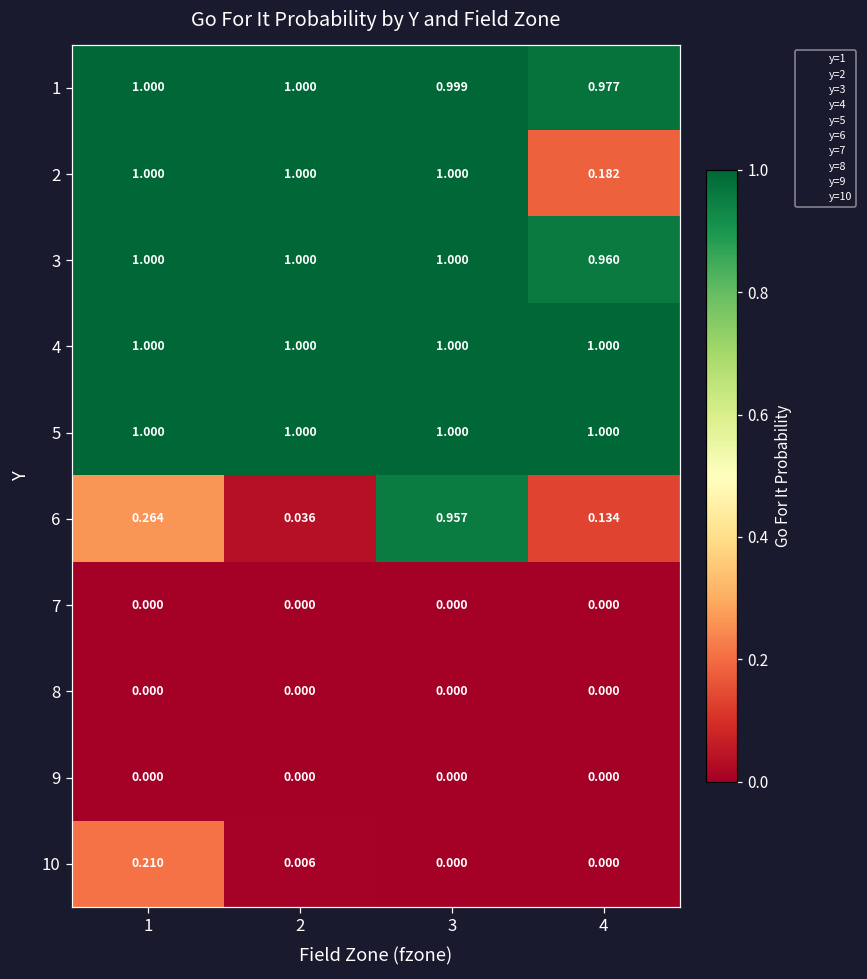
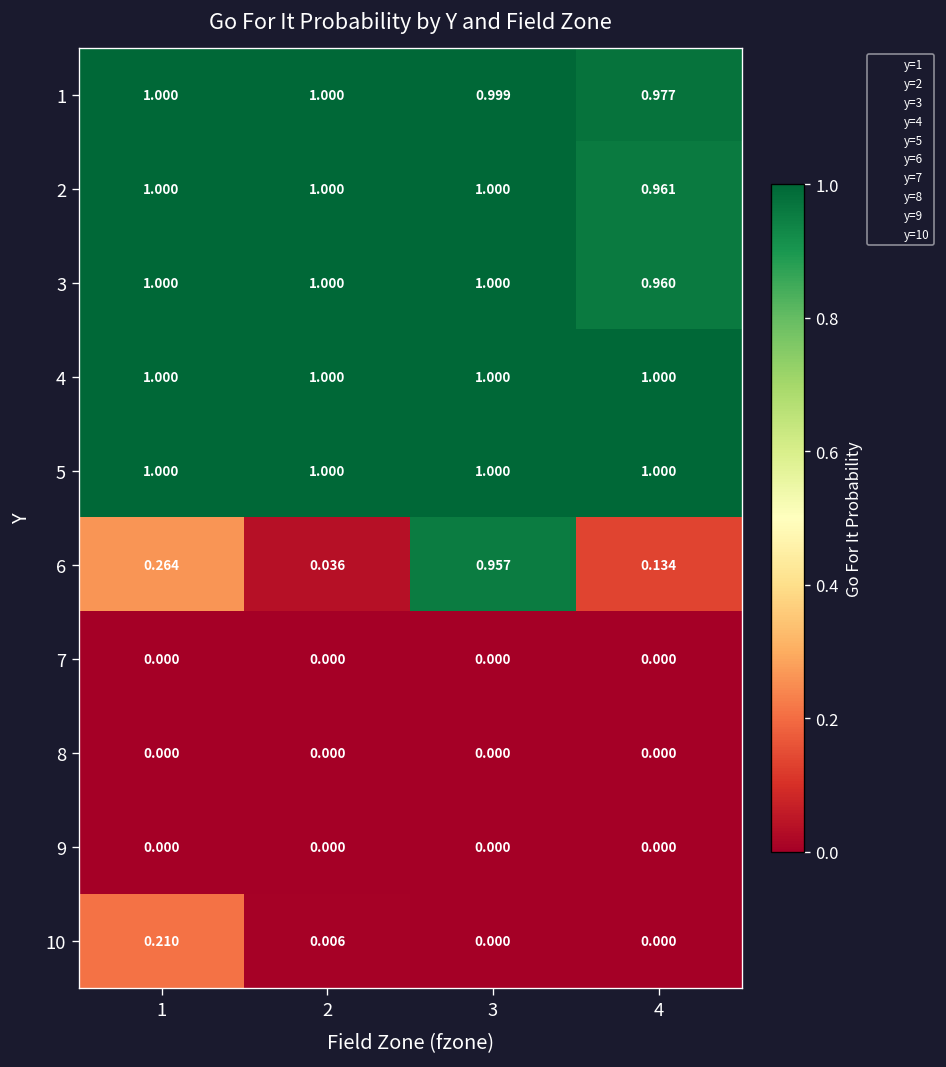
2, 4: 0.182 -> 0.961
